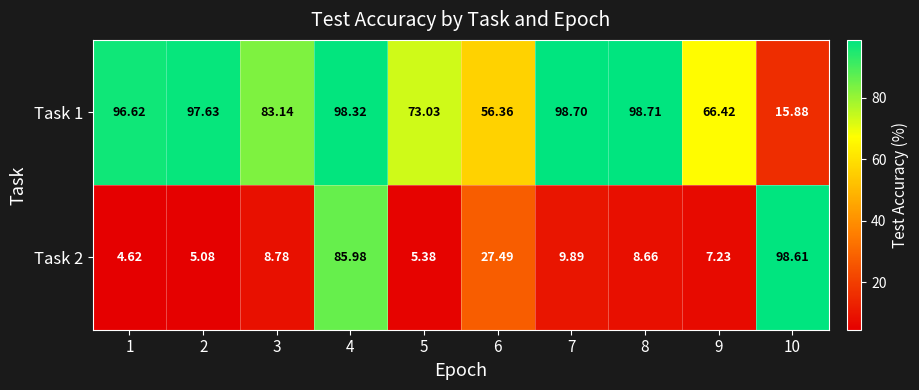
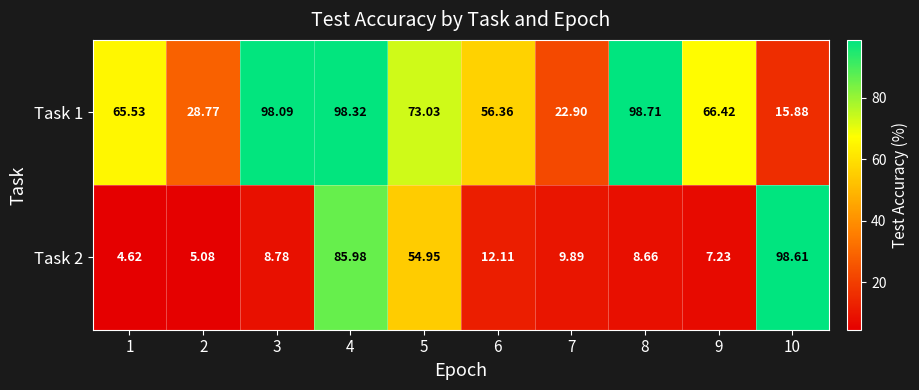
Task 1, 1: 96.62 -> 65.53
Task 1, 2: 97.63 -> 28.77
Task 1, 3: 83.14 -> 98.09
Task 1, 7: 98.70 -> 22.90
Task 2, 5: 5.38 -> 54.95
Task 2, 6: 27.49 -> 12.11
